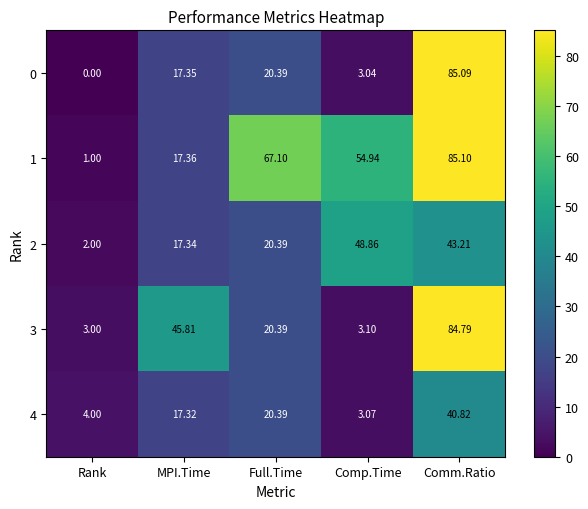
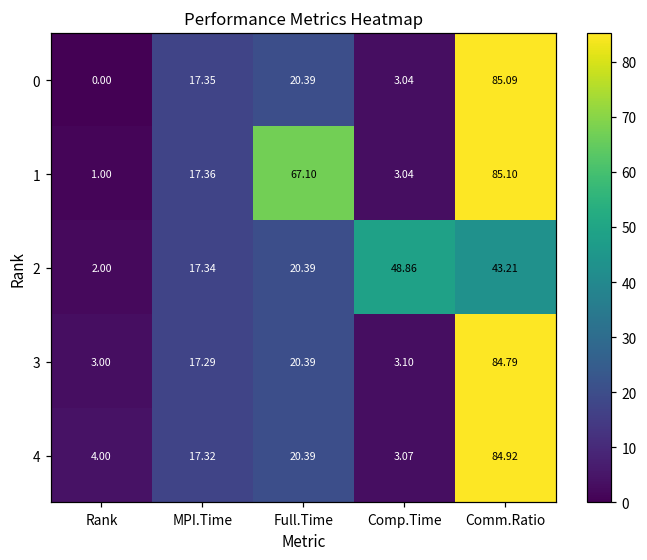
1, Comp.Time: 54.94 -> 3.04
3, MPI.Time: 45.81 -> 17.29
4, Comm.Ratio: 40.82 -> 84.92
